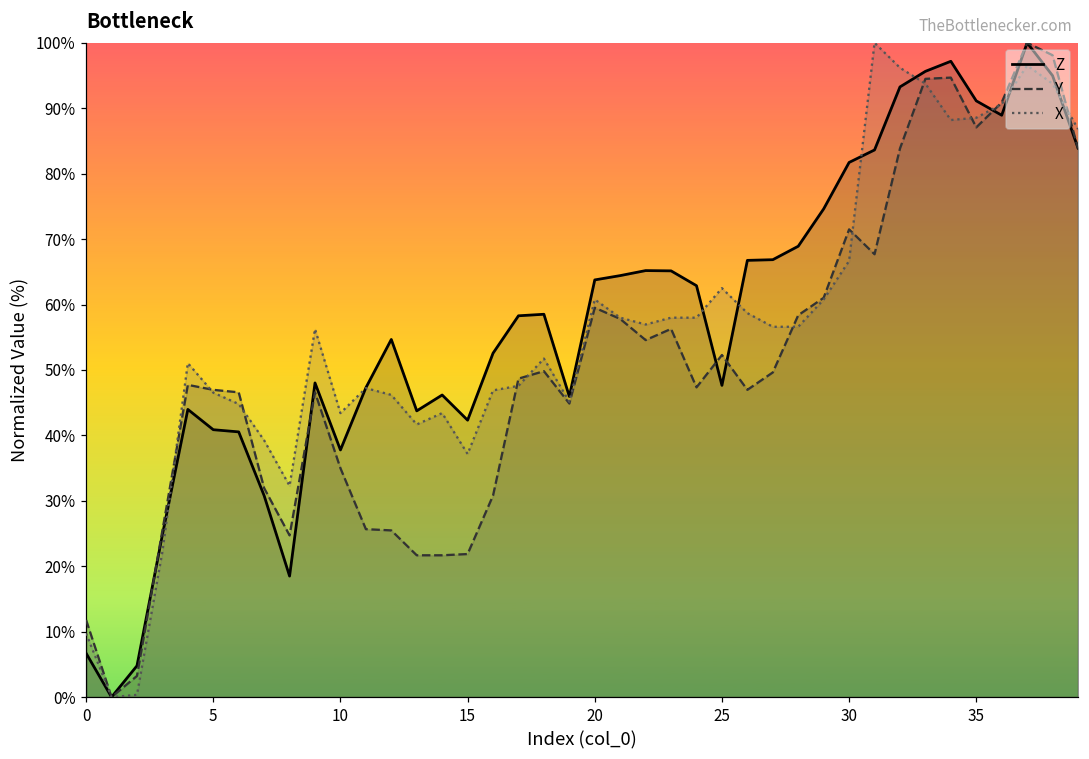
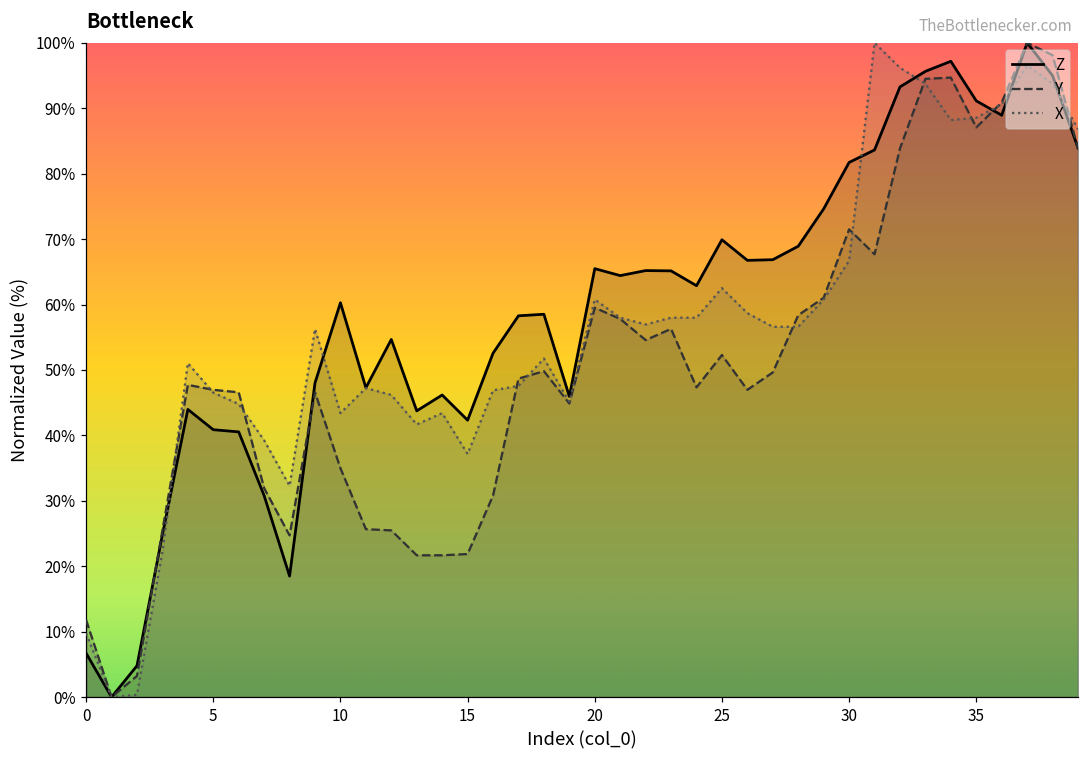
Z, 10: 38% -> 60%
Z, 20: 64% -> 65%
Z, 25: 48% -> 70%
